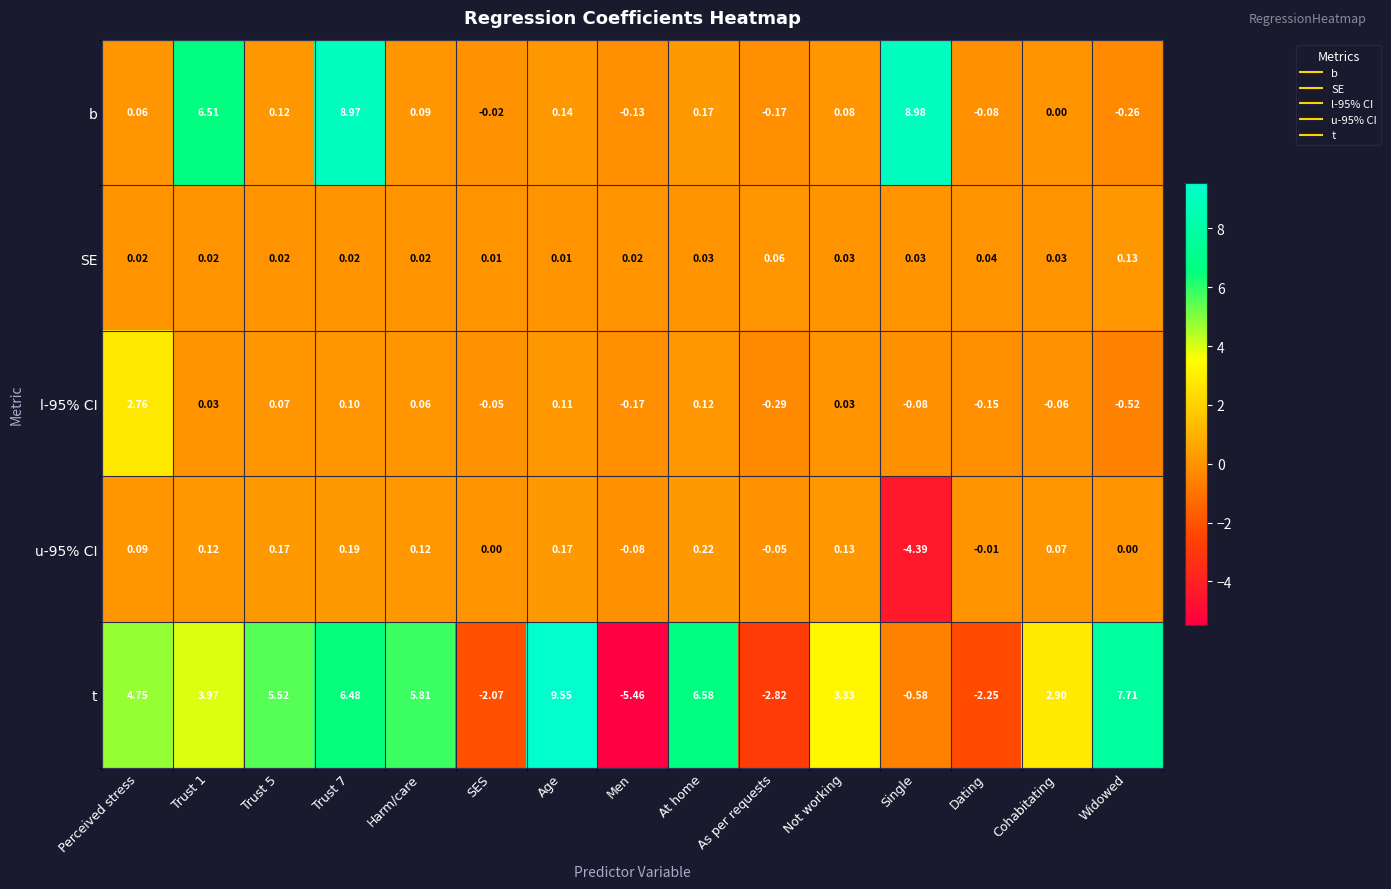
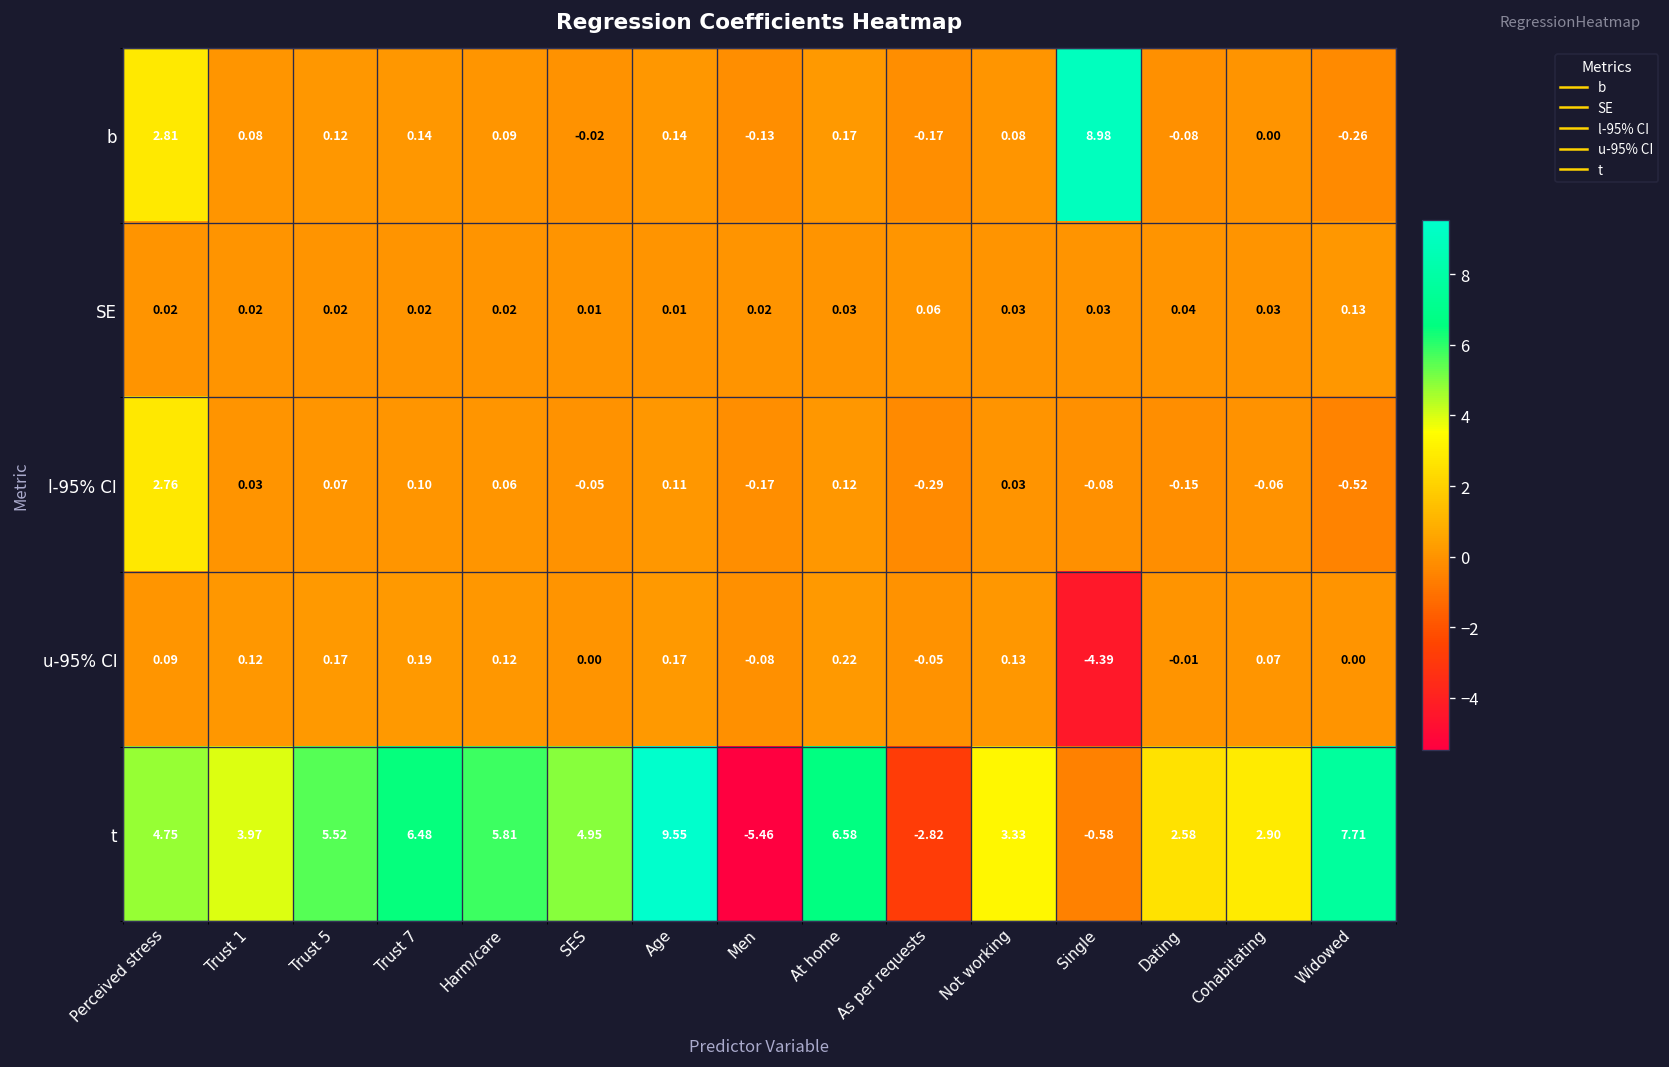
b, Perceived stress: 0.06 -> 2.81
b, Trust 1: 6.51 -> 0.08
b, Trust 7: 8.97 -> 0.14
t, SES: -2.07 -> 4.95
t, Dating: -2.25 -> 2.58
